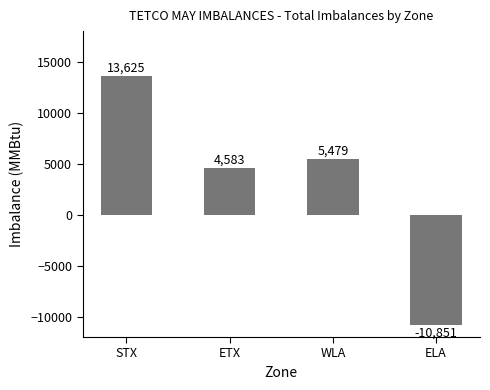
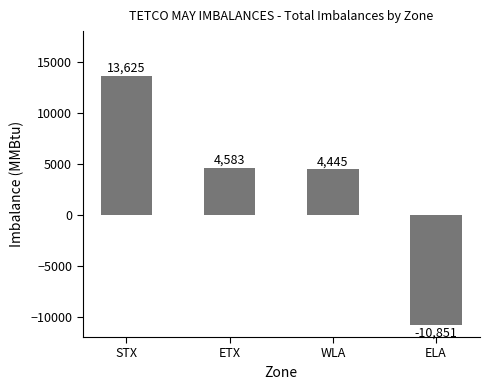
WLA: 5,479 -> 4,445
